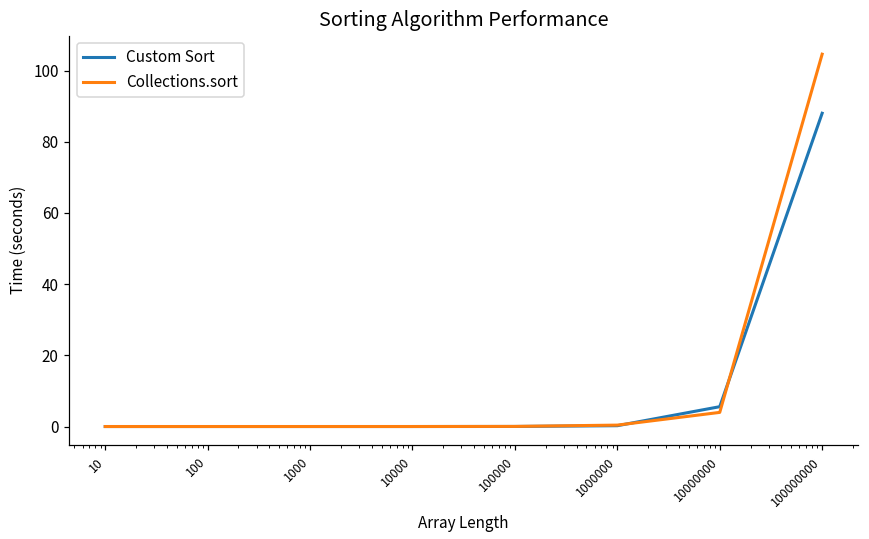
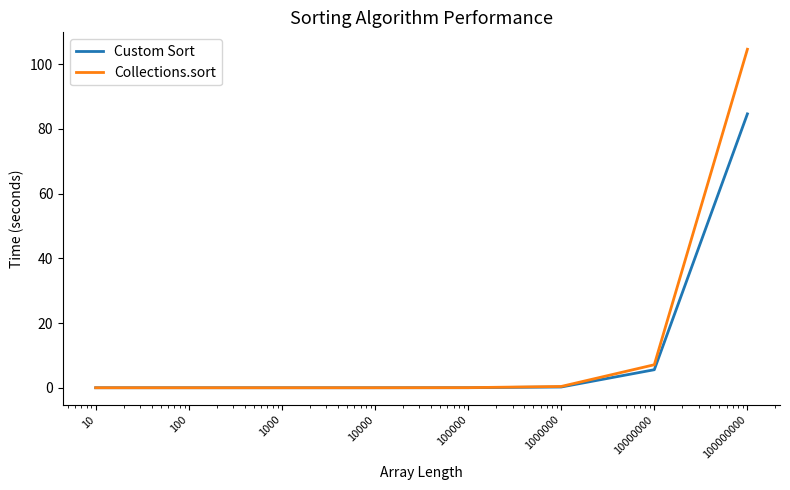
Collections.sort, 10000000: 4 -> 7
Custom Sort, 100000000: 88 -> 85
